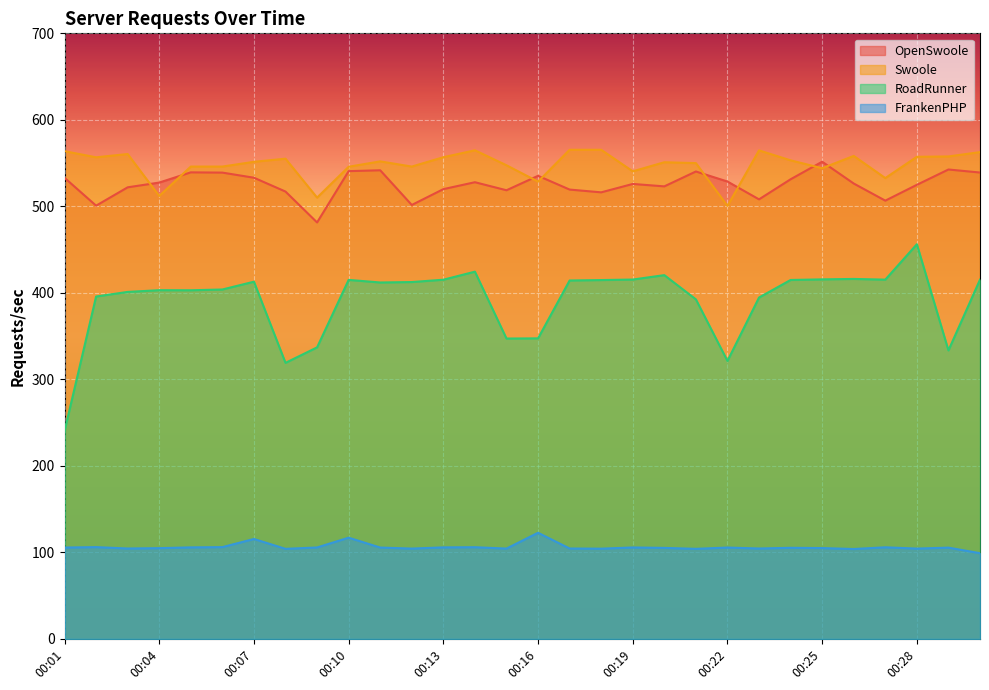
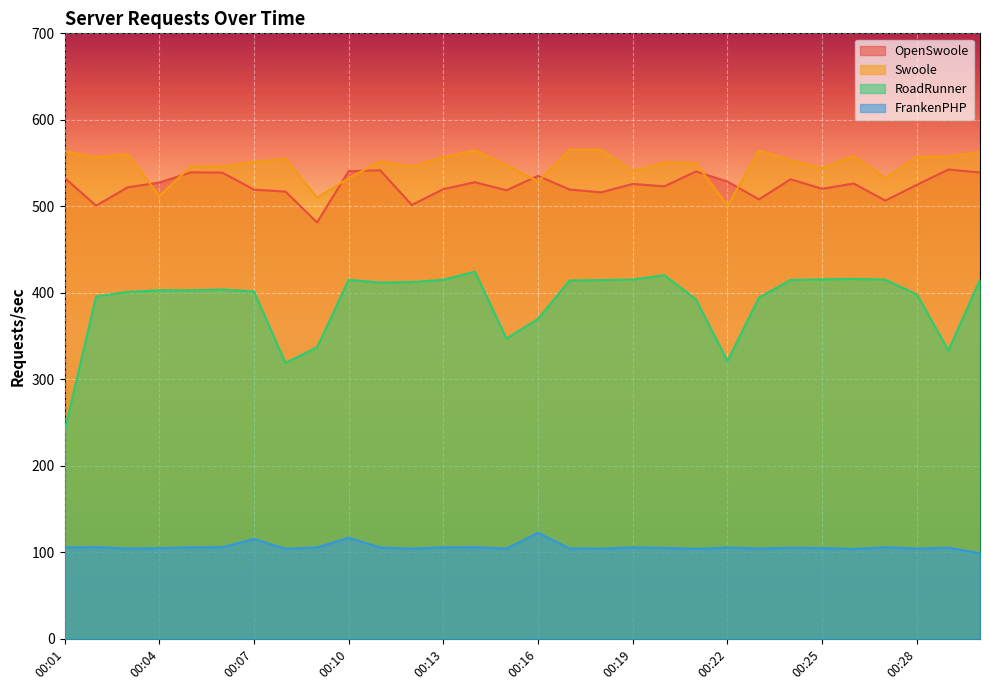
OpenSwoole, 00:07: 530 -> 520
RoadRunner, 00:07: 410 -> 400
Swoole, 00:10: 550 -> 530
RoadRunner, 00:16: 350 -> 370
OpenSwoole, 00:25: 550 -> 520
RoadRunner, 00:28: 460 -> 400
